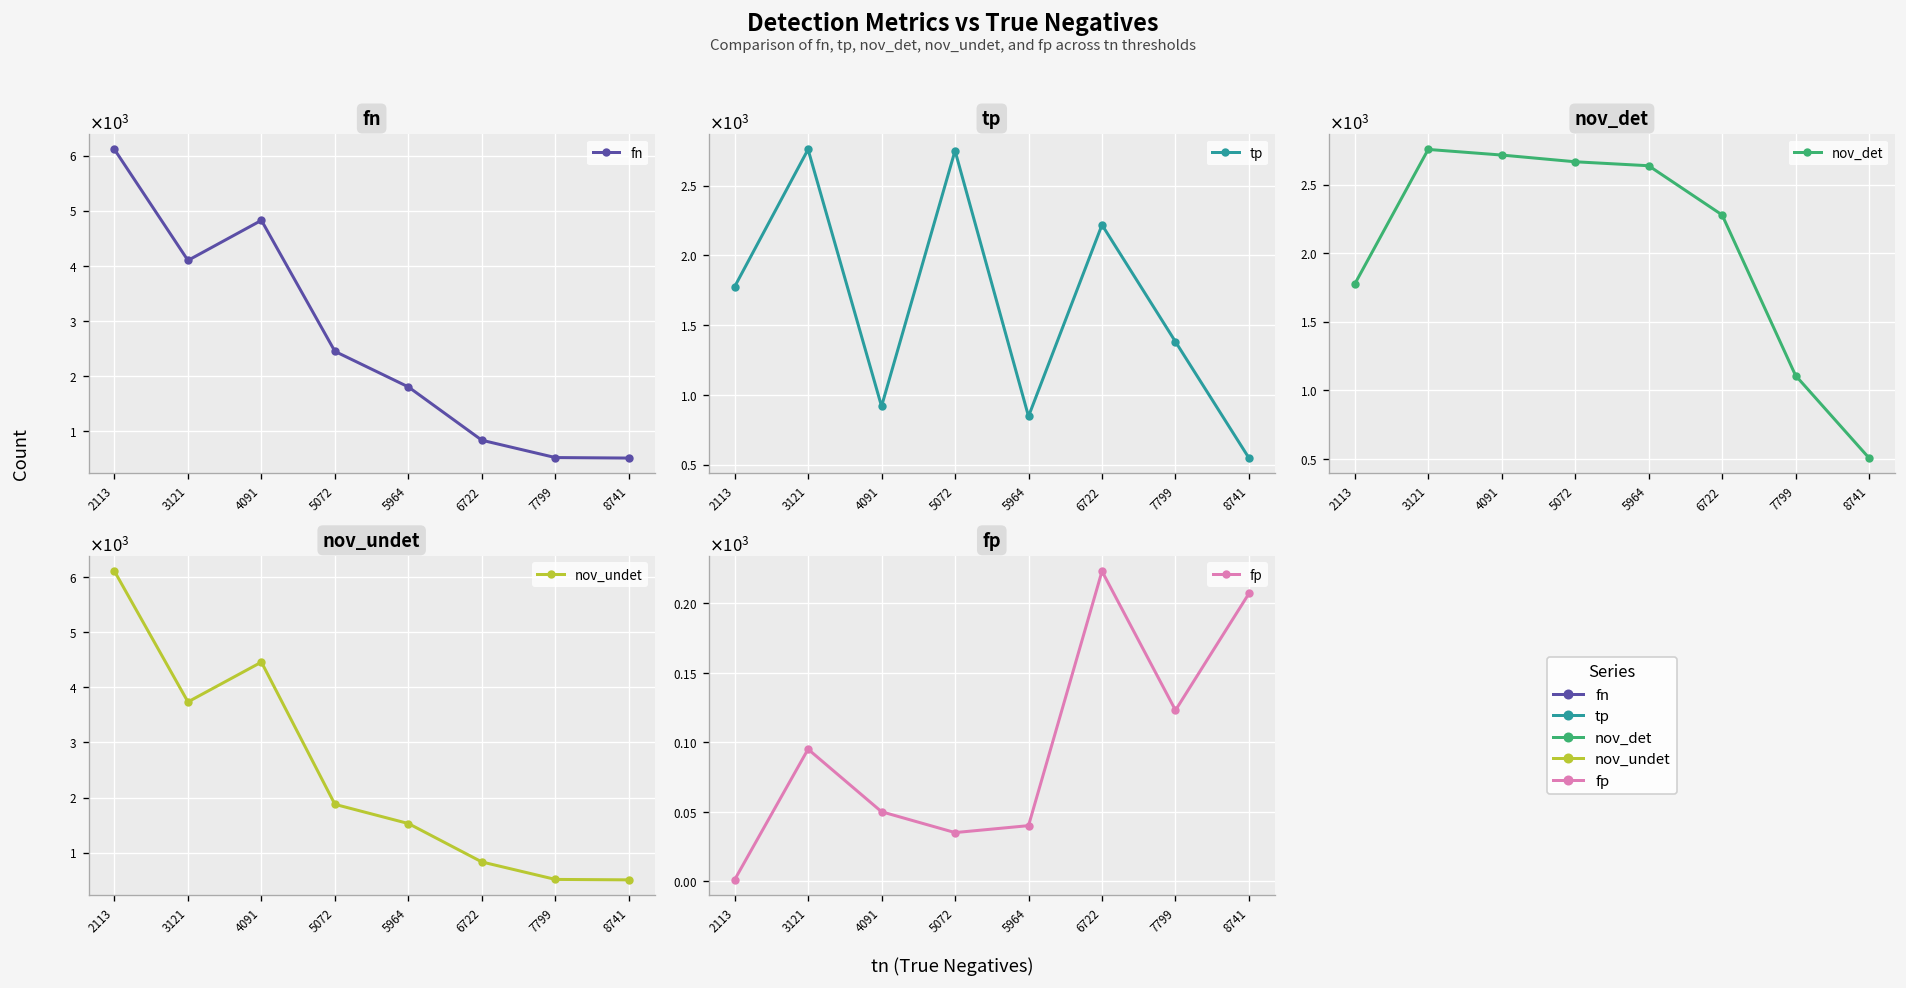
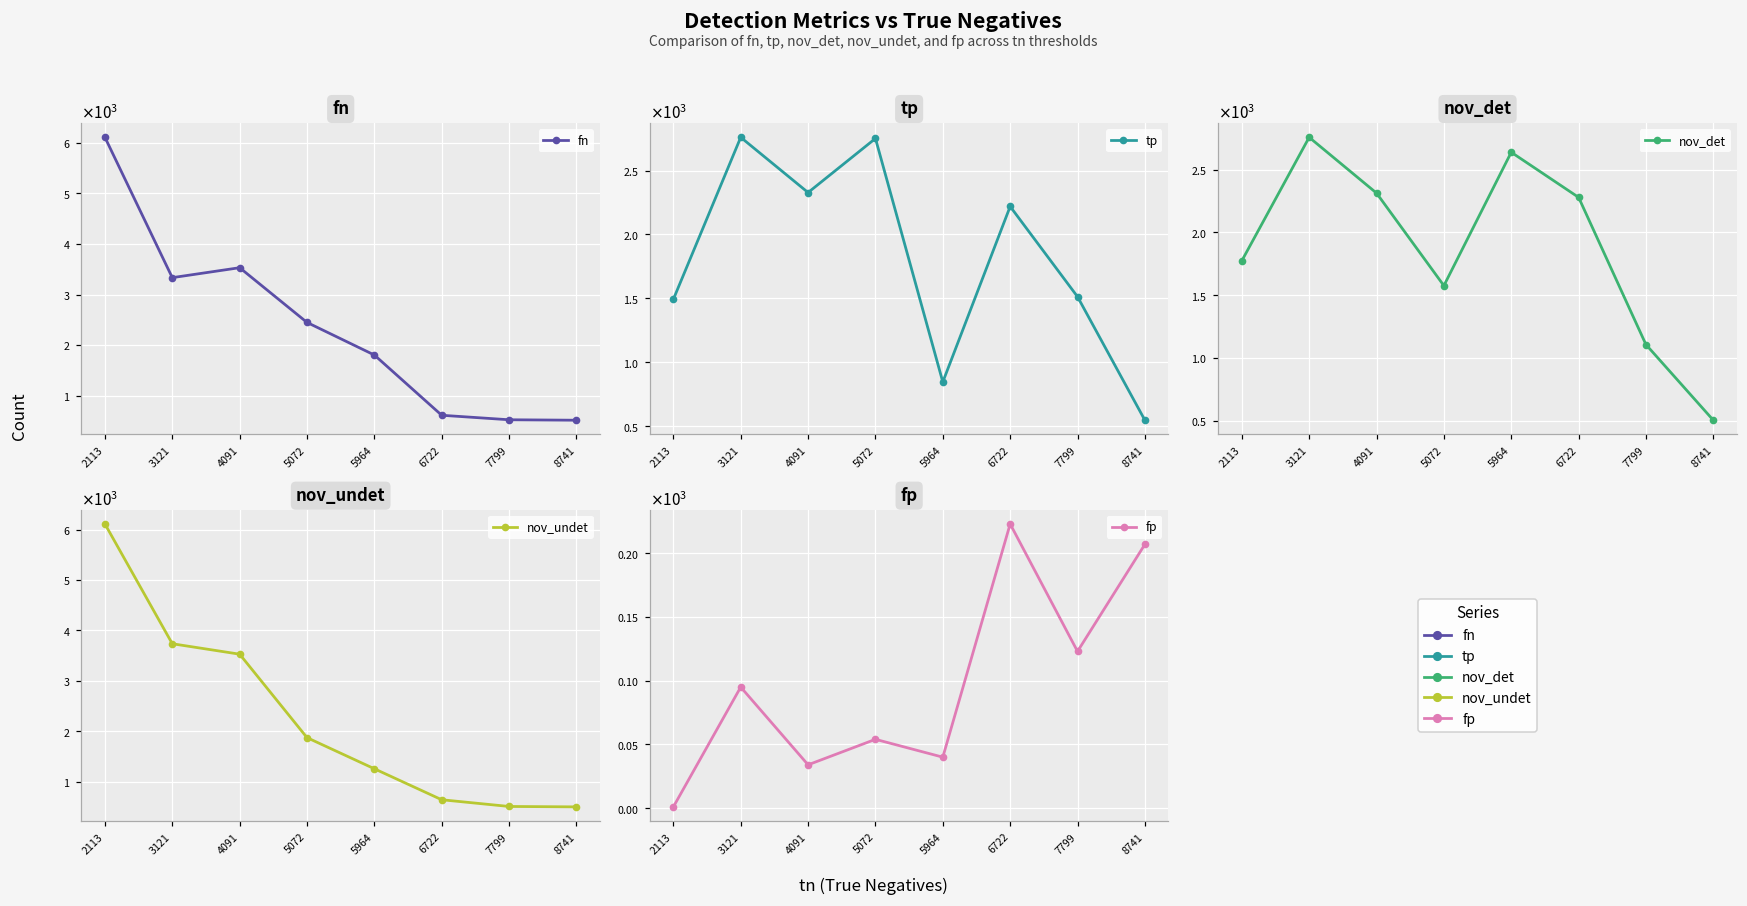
fn, 3121: 4100 -> 3300
fn, 4091: 4800 -> 3500
fn, 6722: 800 -> 600
tp, 2113: 1780 -> 1490
tp, 4091: 920 -> 2330
tp, 7799: 1380 -> 1510
nov_det, 4091: 2720 -> 2310
nov_det, 5072: 2670 -> 1580
nov_undet, 4091: 4500 -> 3500
nov_undet, 5964: 1500 -> 1300
nov_undet, 6722: 800 -> 600
fp, 4091: 50 -> 34
fp, 5072: 35 -> 54
